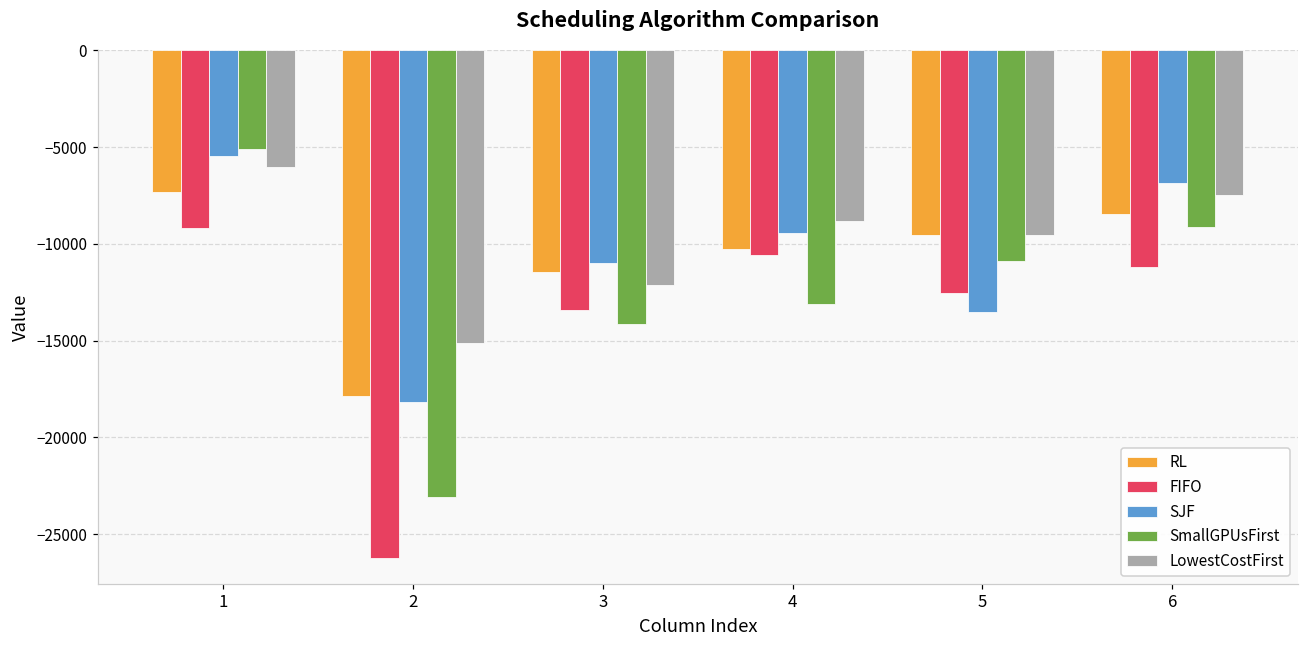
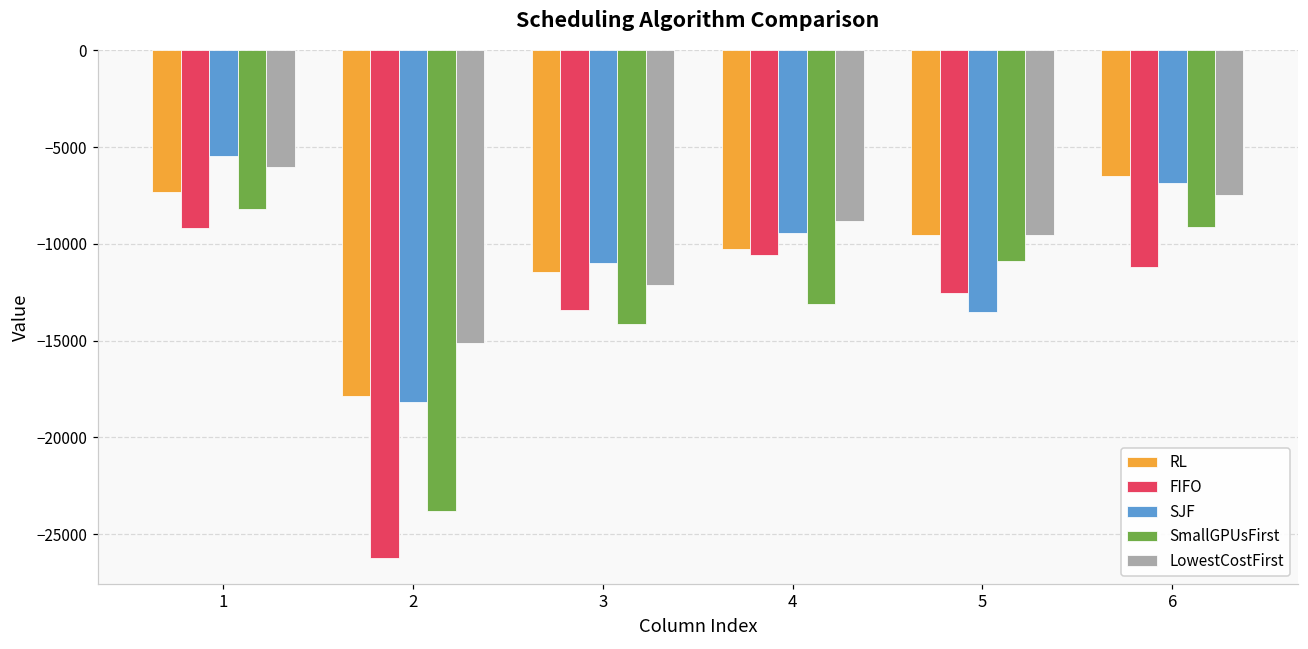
SmallGPUsFirst, 1: -5100 -> -8200
SmallGPUsFirst, 2: -23100 -> -23800
RL, 6: -8400 -> -6500
